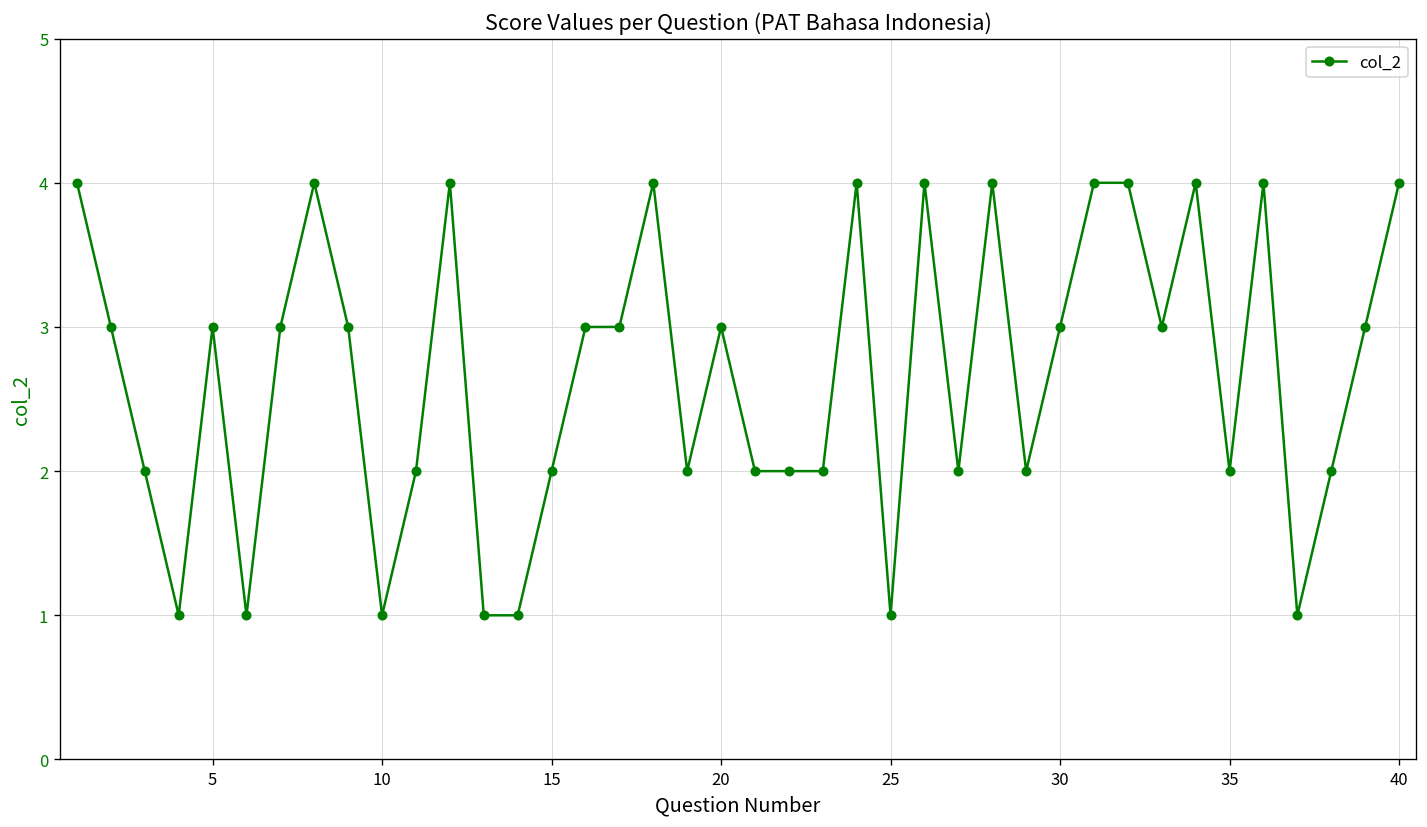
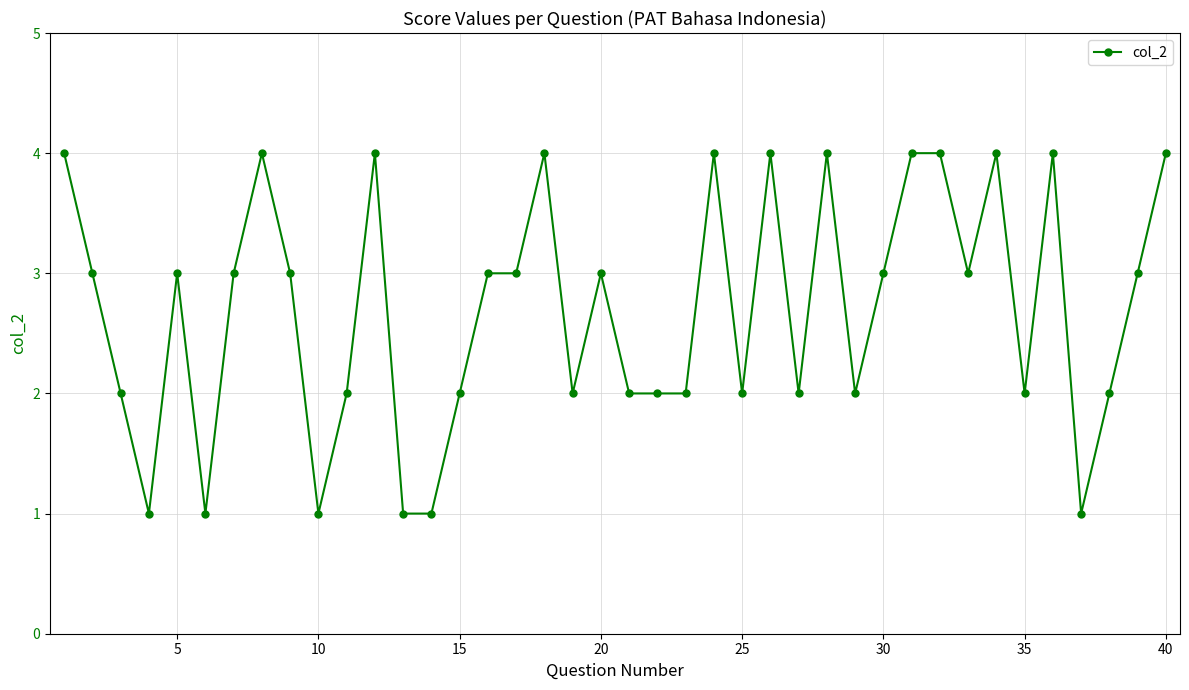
25: 1 -> 2
